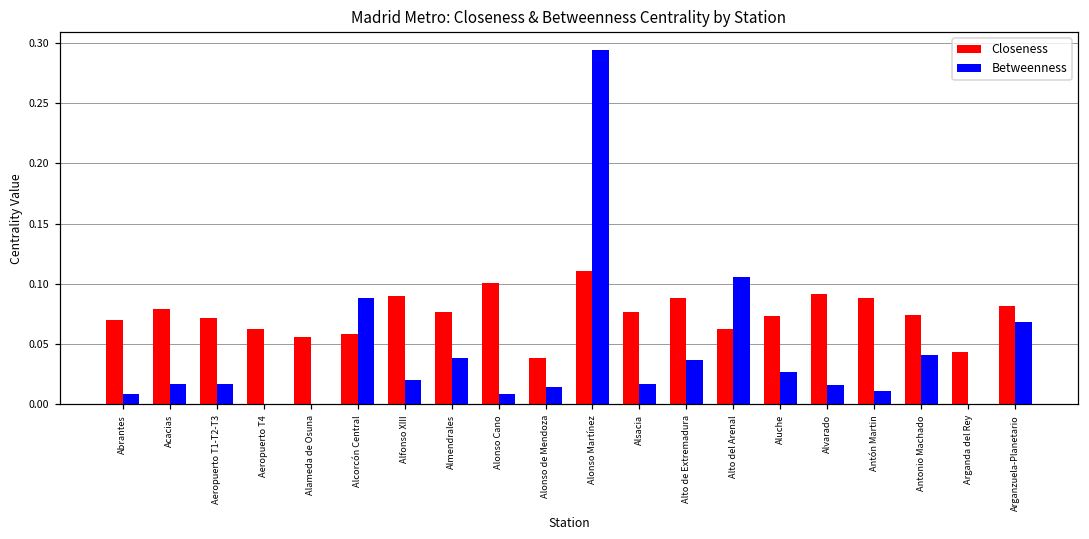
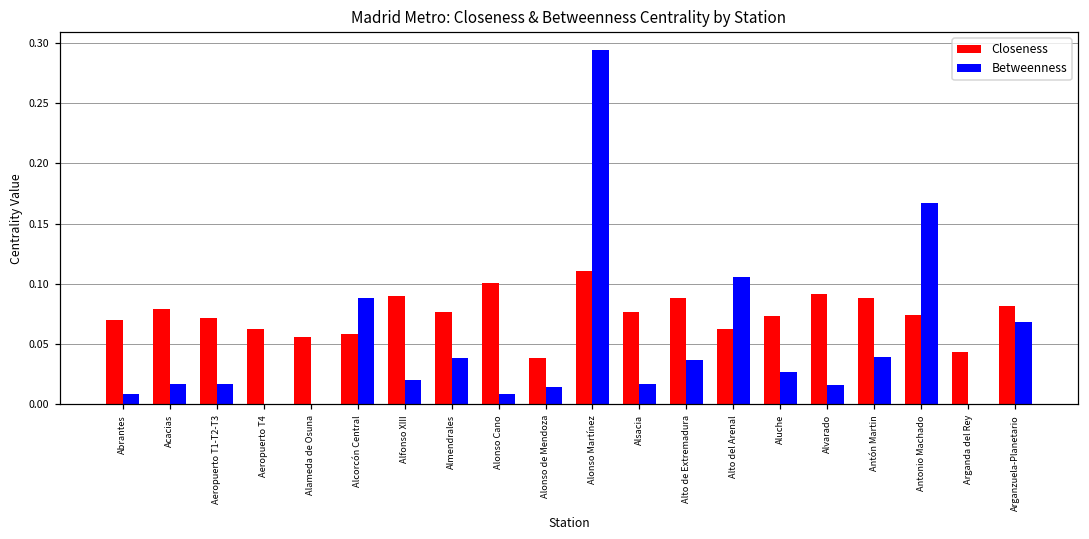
Betweenness, Antón Martin: 0.011 -> 0.039
Betweenness, Antonio Machado: 0.041 -> 0.167
